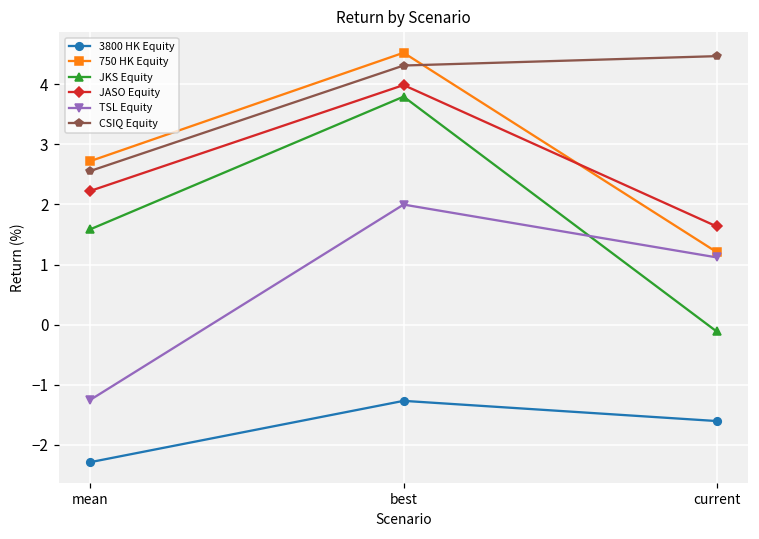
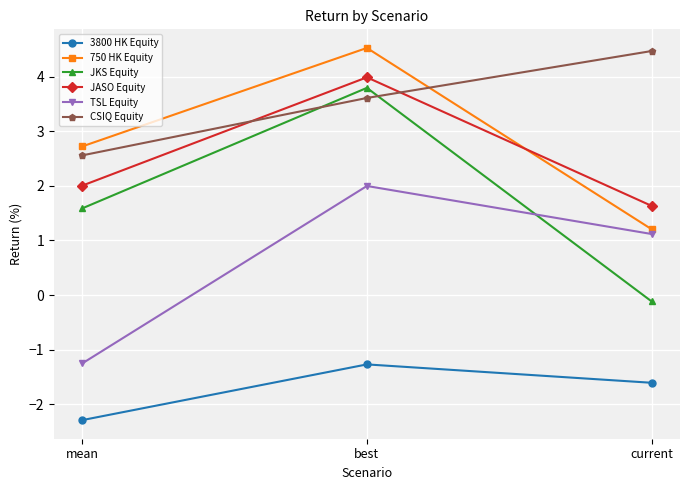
JASO Equity, mean: 2.2 -> 2.0
CSIQ Equity, best: 4.3 -> 3.6
